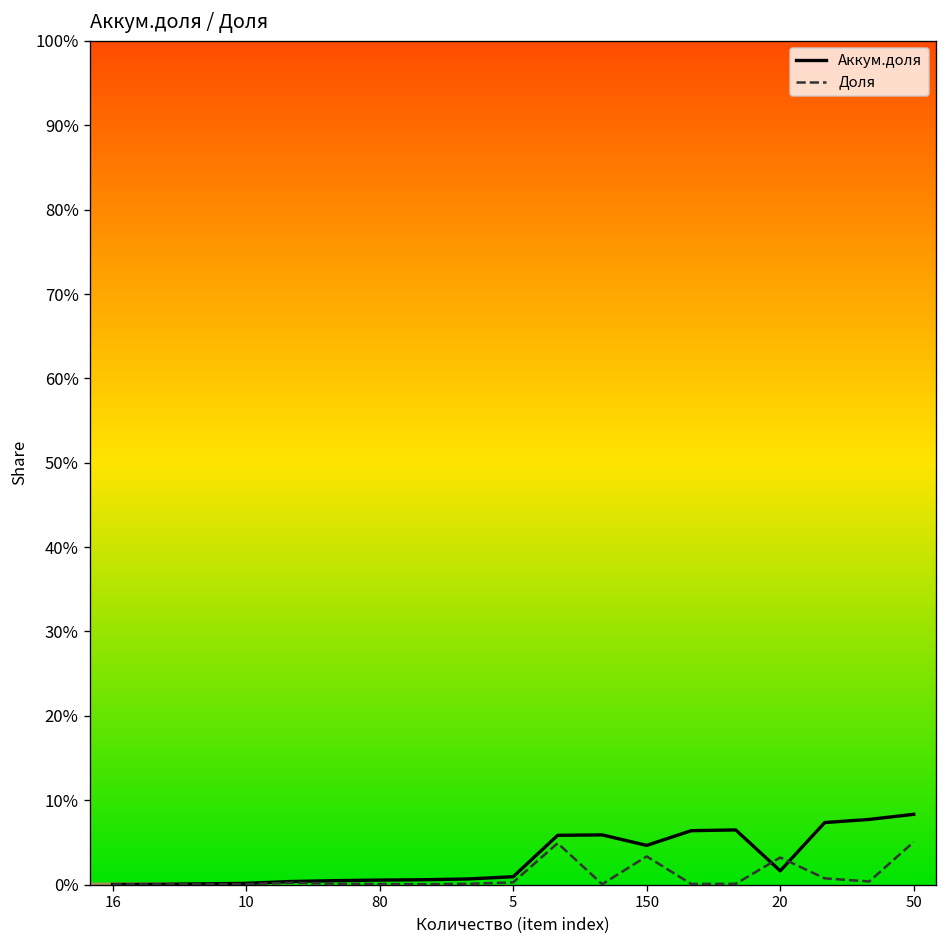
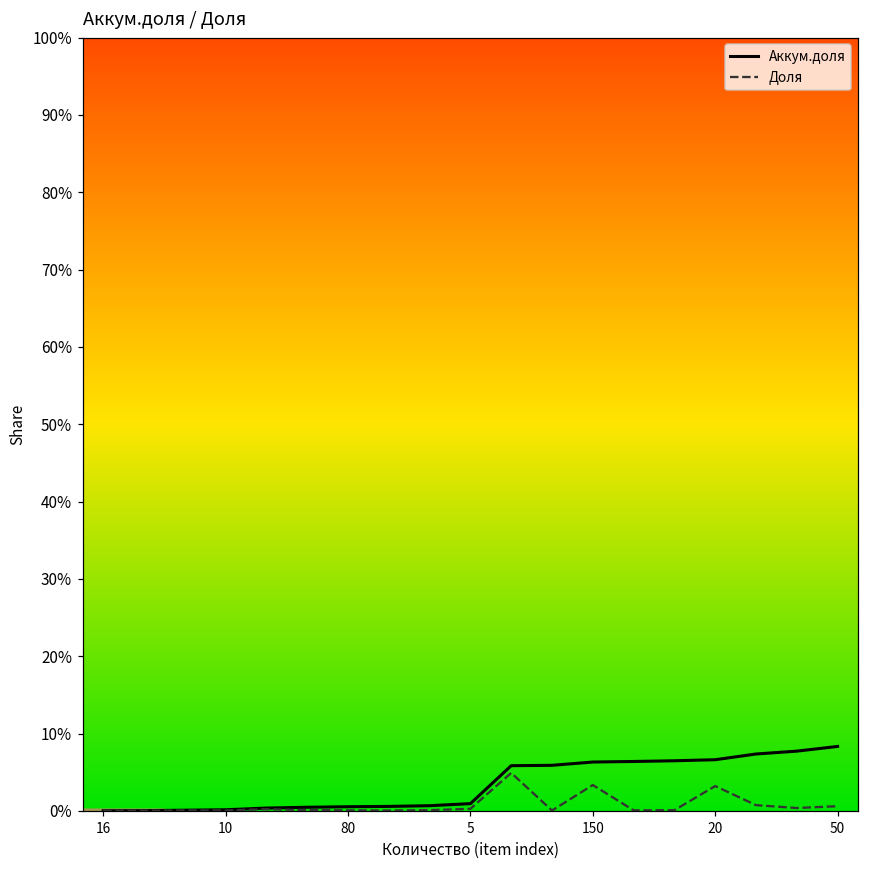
Аккум.доля, 150: 5% -> 6%
Аккум.доля, 20: 2% -> 7%
Доля, 50: 5% -> 1%
